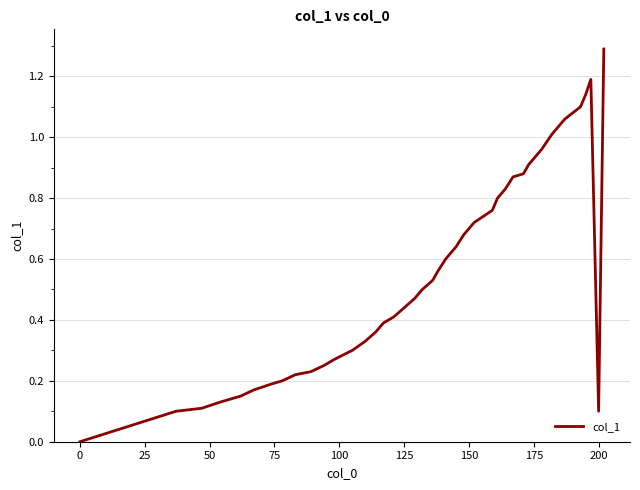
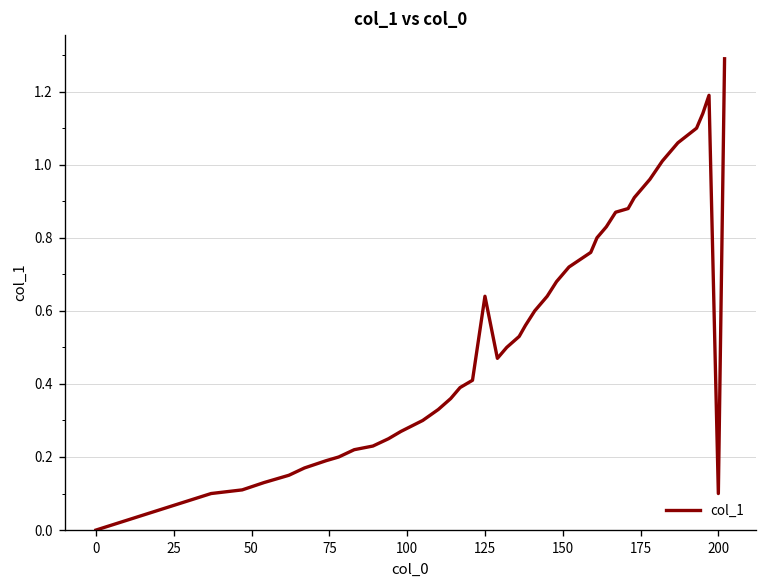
125: 0.44 -> 0.64
